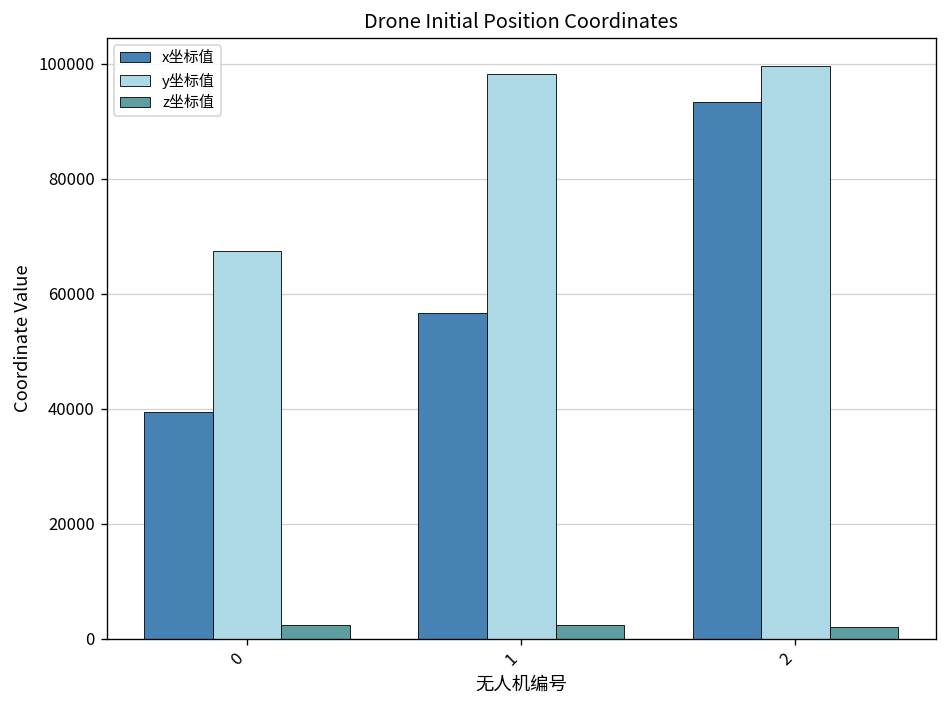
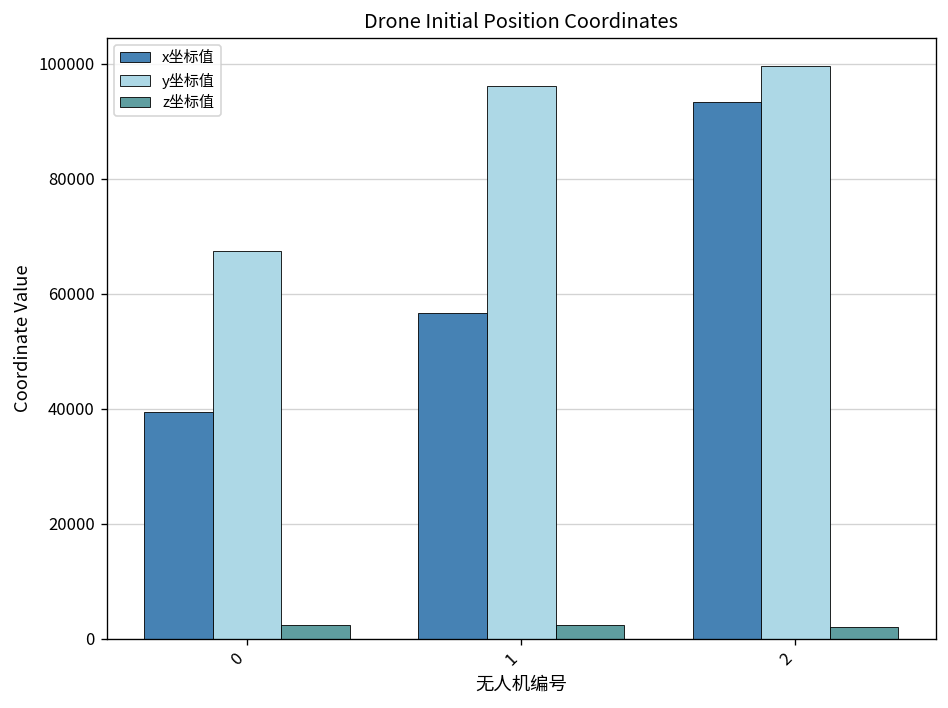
y坐标值, 1: 98000 -> 96000
